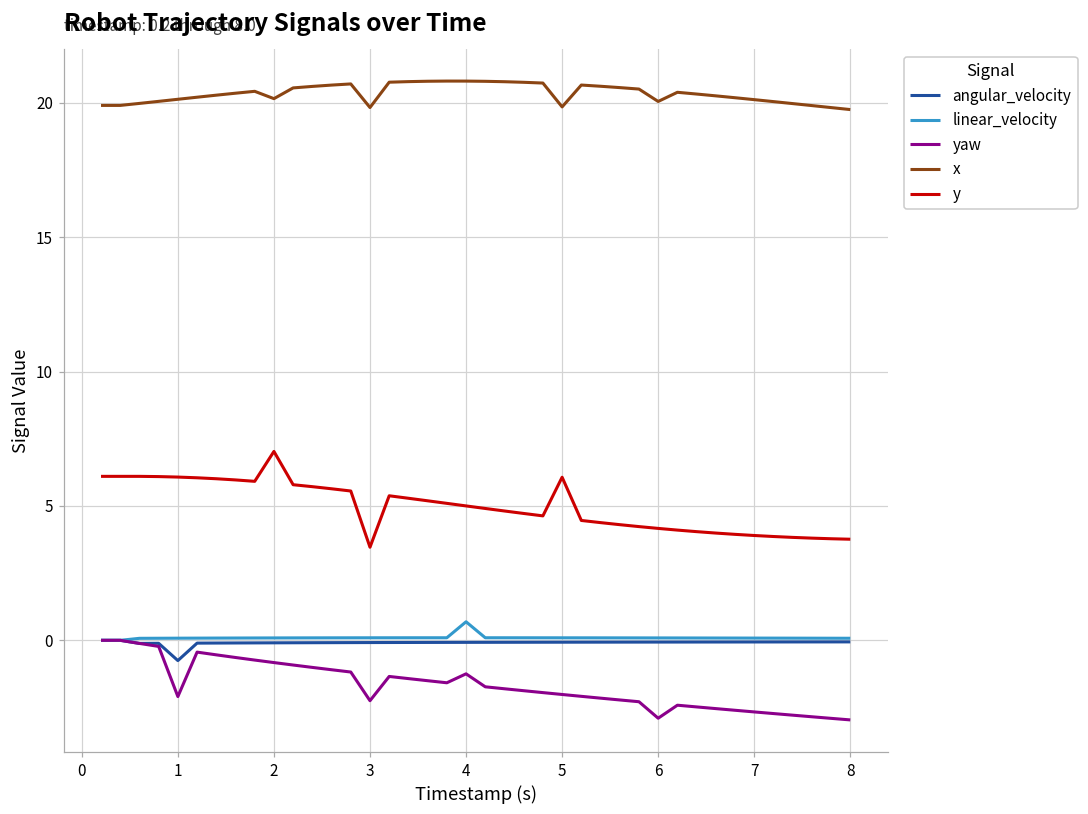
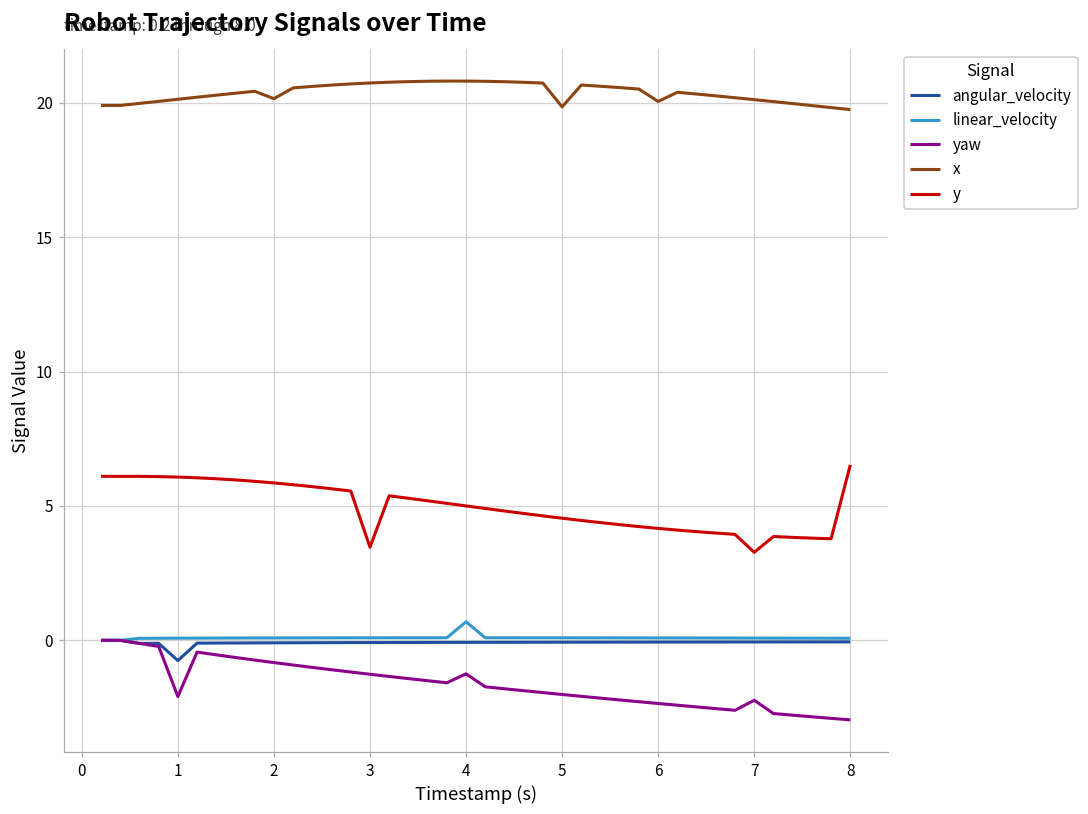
y, 2: 7.0 -> 5.9
yaw, 3: -2.2 -> -1.3
x, 3: 19.8 -> 20.7
y, 5: 6.1 -> 4.5
yaw, 6: -2.9 -> -2.3
yaw, 7: -2.7 -> -2.2
y, 7: 3.9 -> 3.3
y, 8: 3.8 -> 6.5
